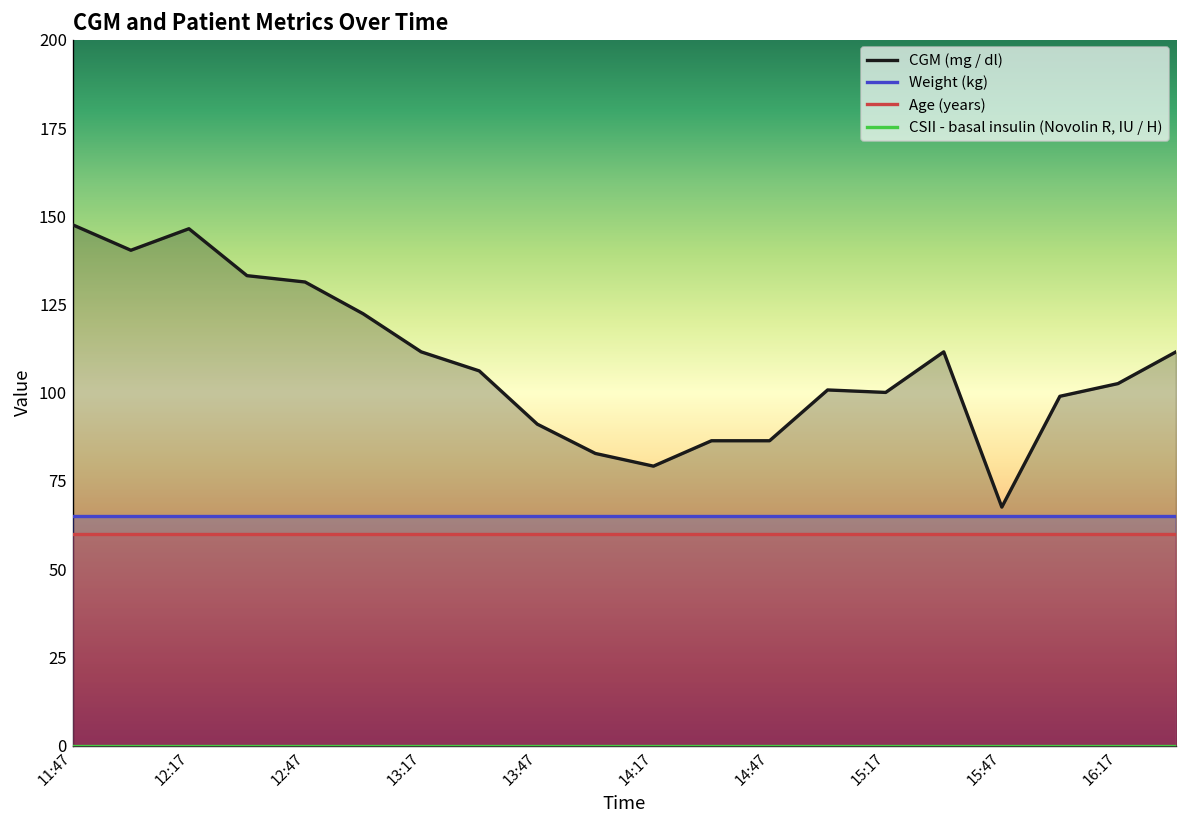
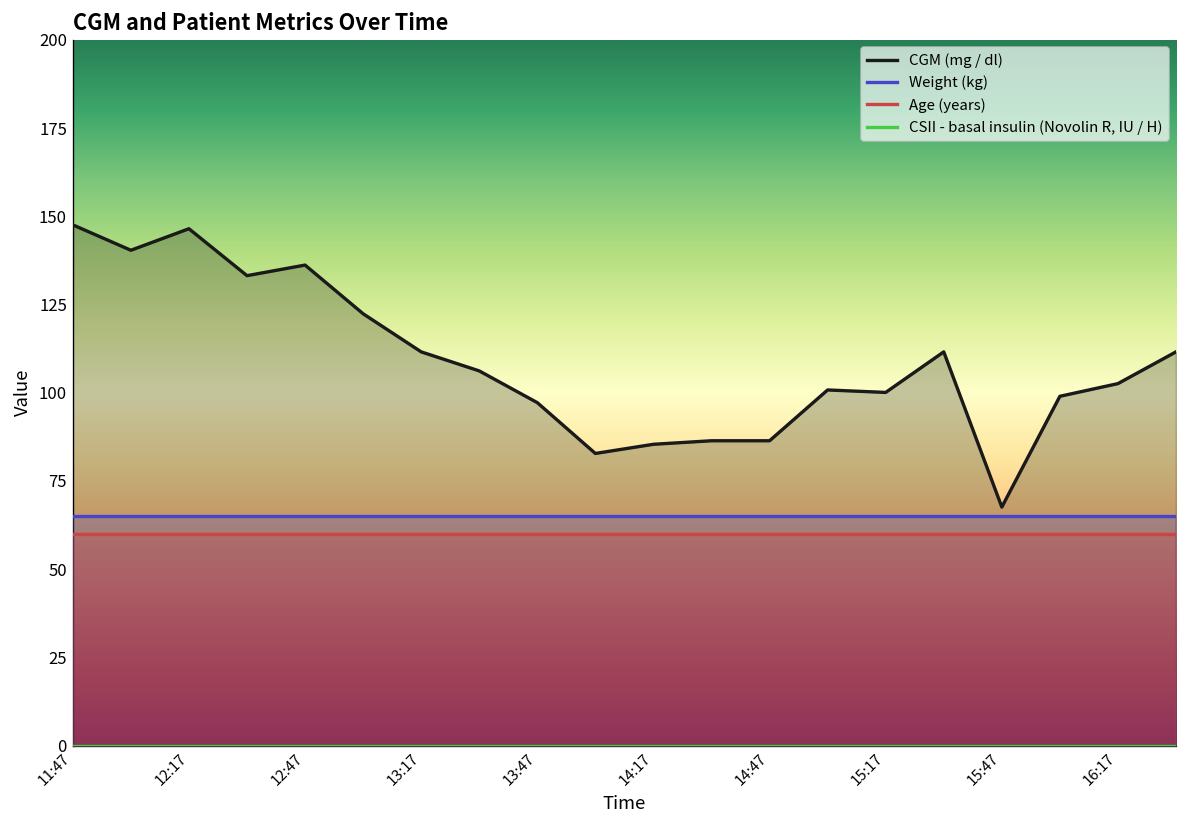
CGM (mg / dl), 12:47: 131 -> 136
CGM (mg / dl), 13:47: 91 -> 97
CGM (mg / dl), 14:17: 79 -> 85
